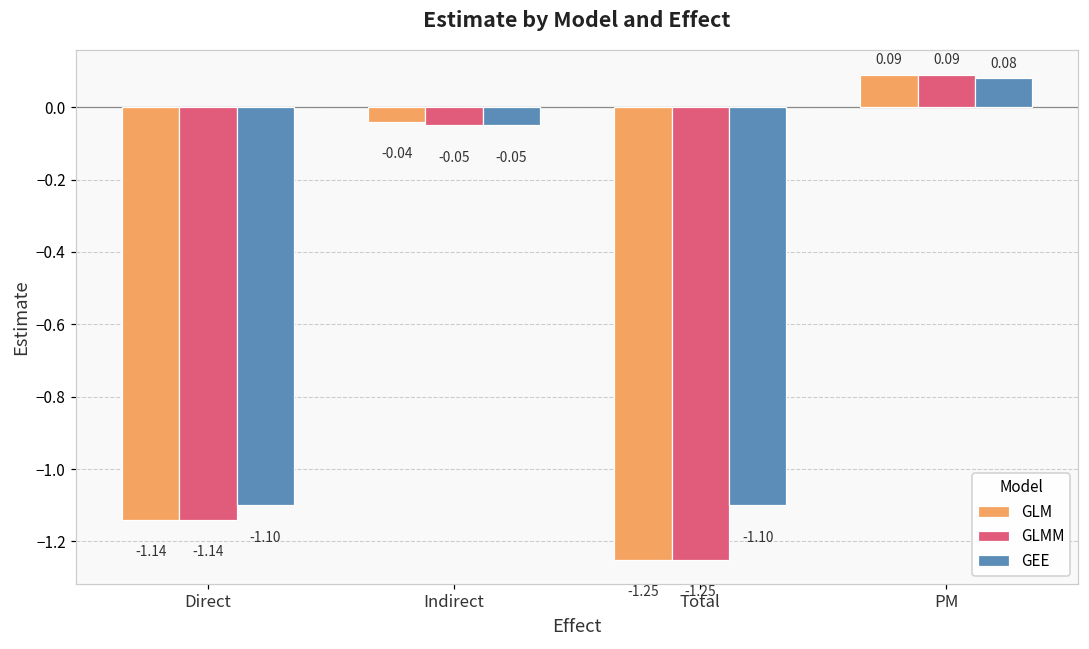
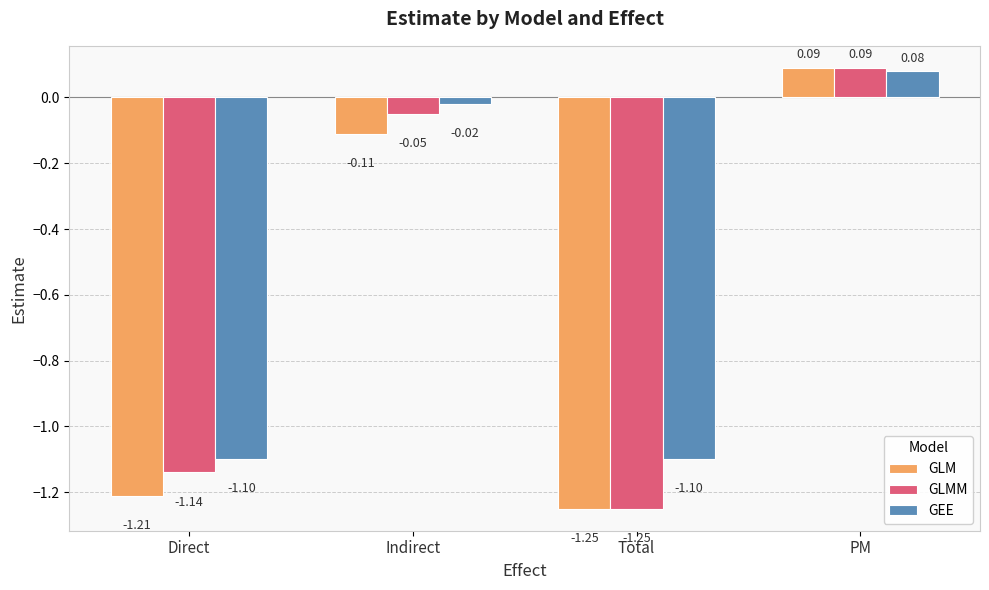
GLM, Direct: -1.14 -> -1.21
GLM, Indirect: -0.04 -> -0.11
GEE, Indirect: -0.05 -> -0.02
